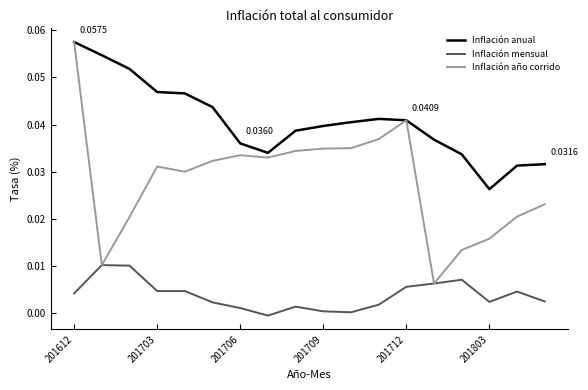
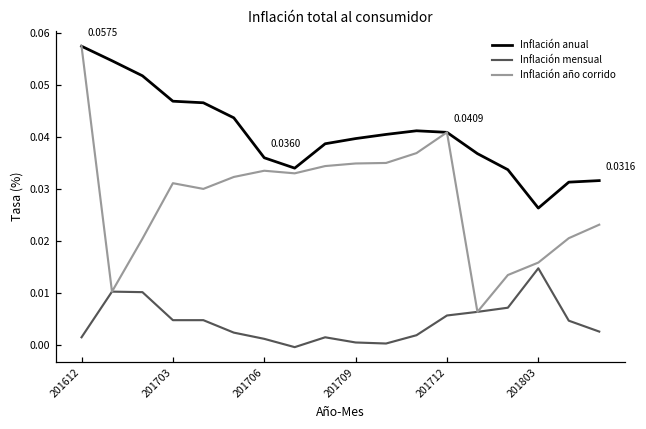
Inflación mensual, 201612: 0.004 -> 0.001
Inflación mensual, 201803: 0.002 -> 0.015
